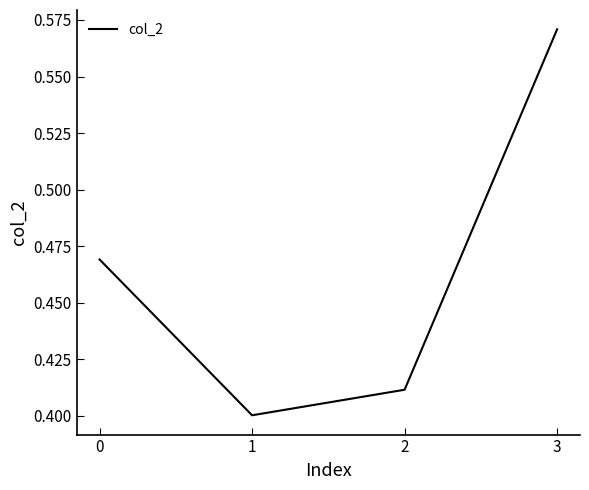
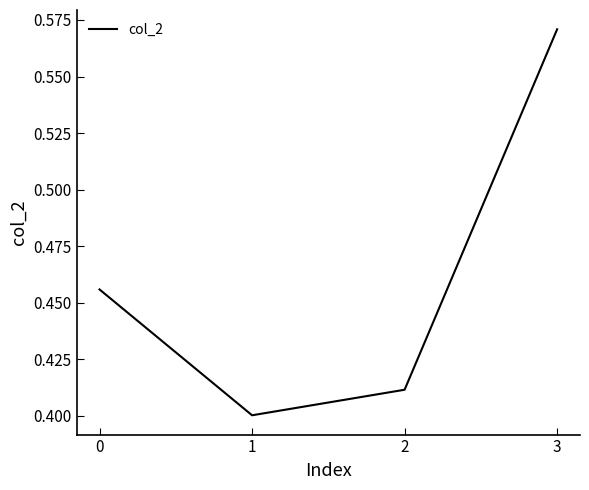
0: 0.469 -> 0.456
